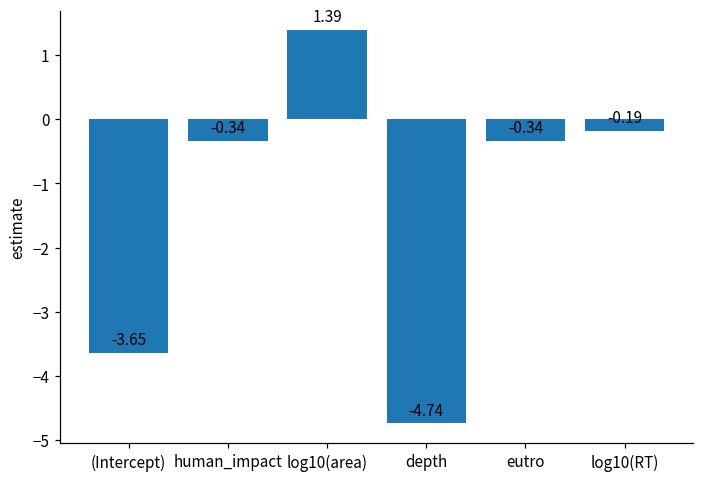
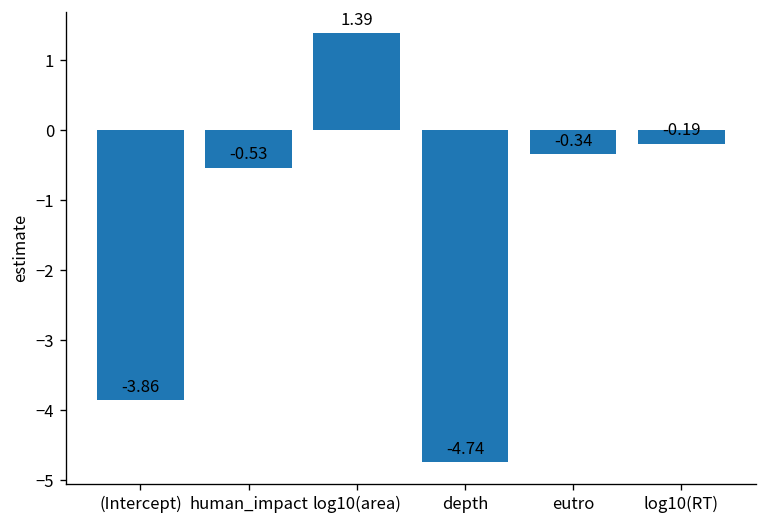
(Intercept): -3.65 -> -3.86
human_impact: -0.34 -> -0.53
